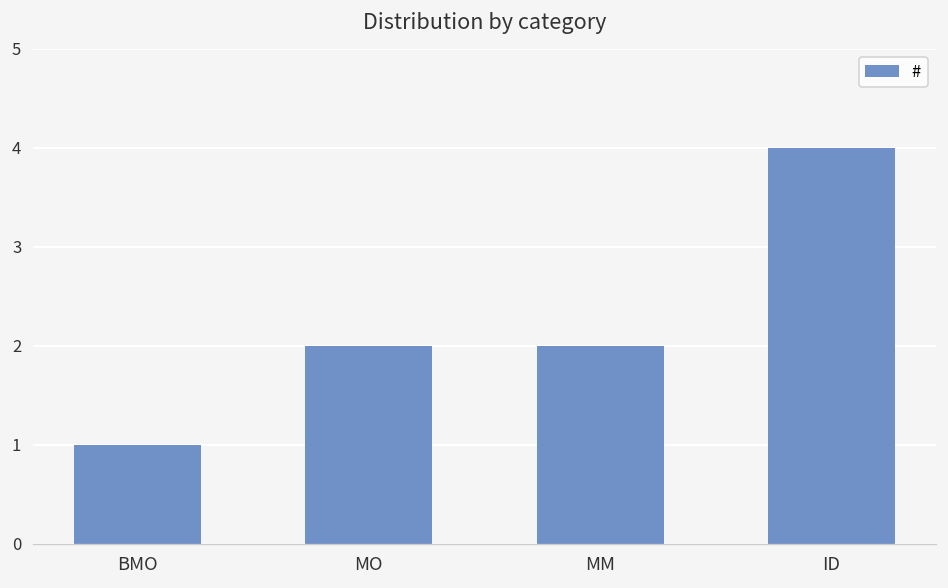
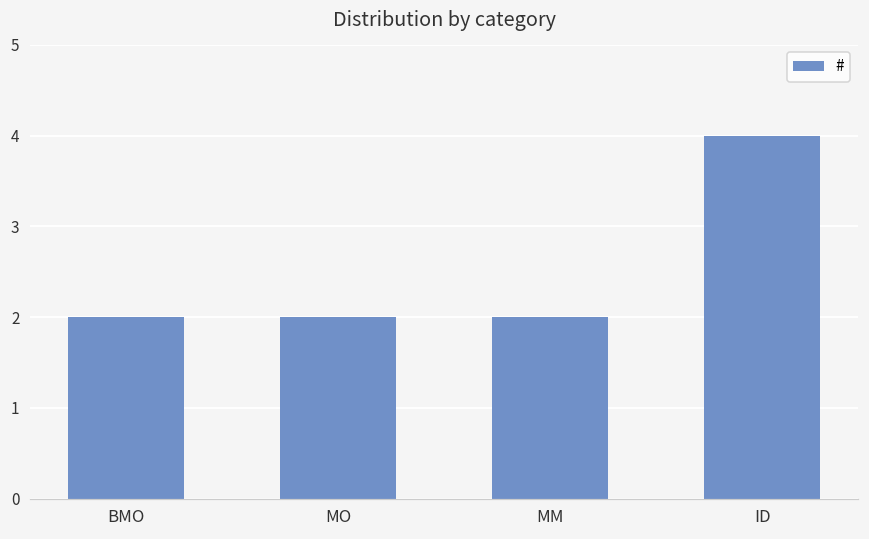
BMO: 1 -> 2
